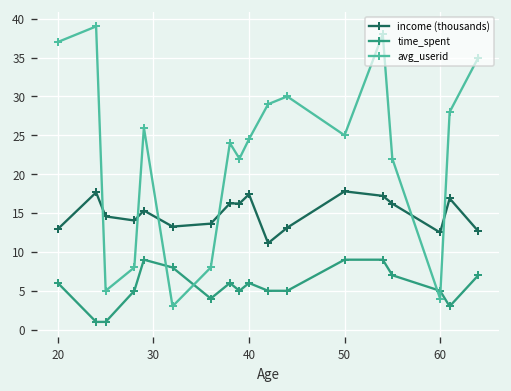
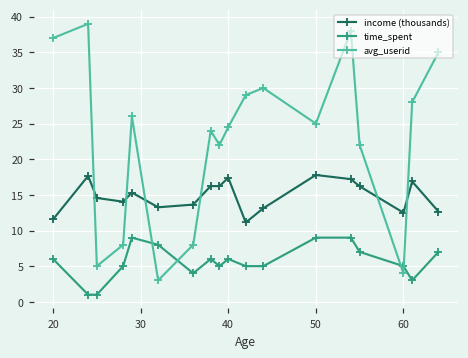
income (thousands), 20: 13 -> 12
